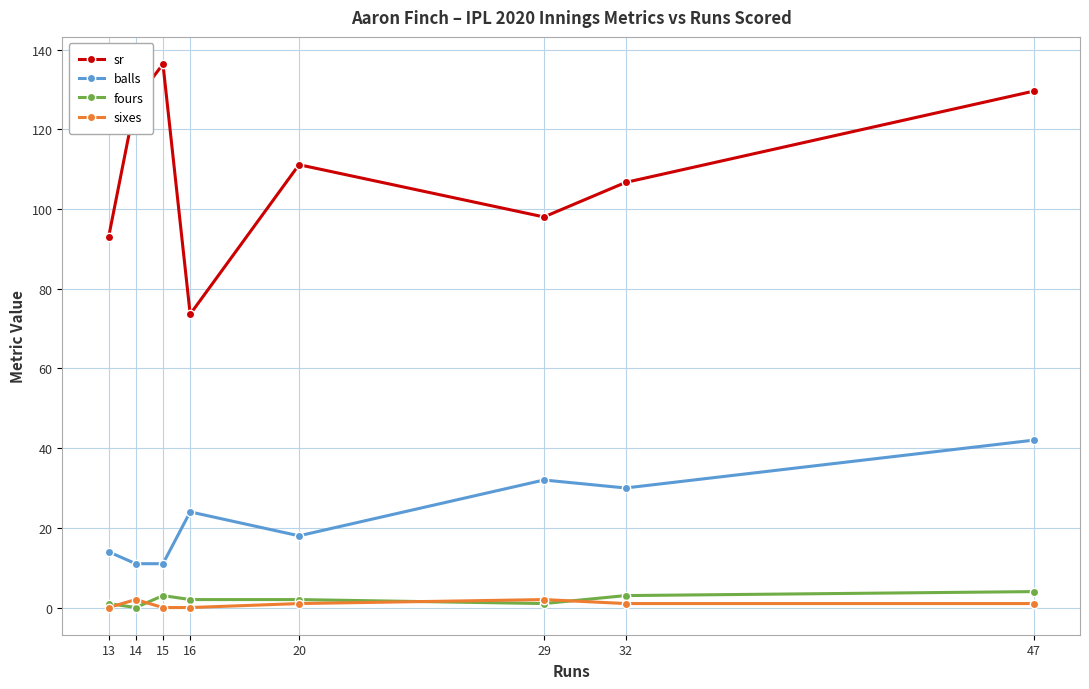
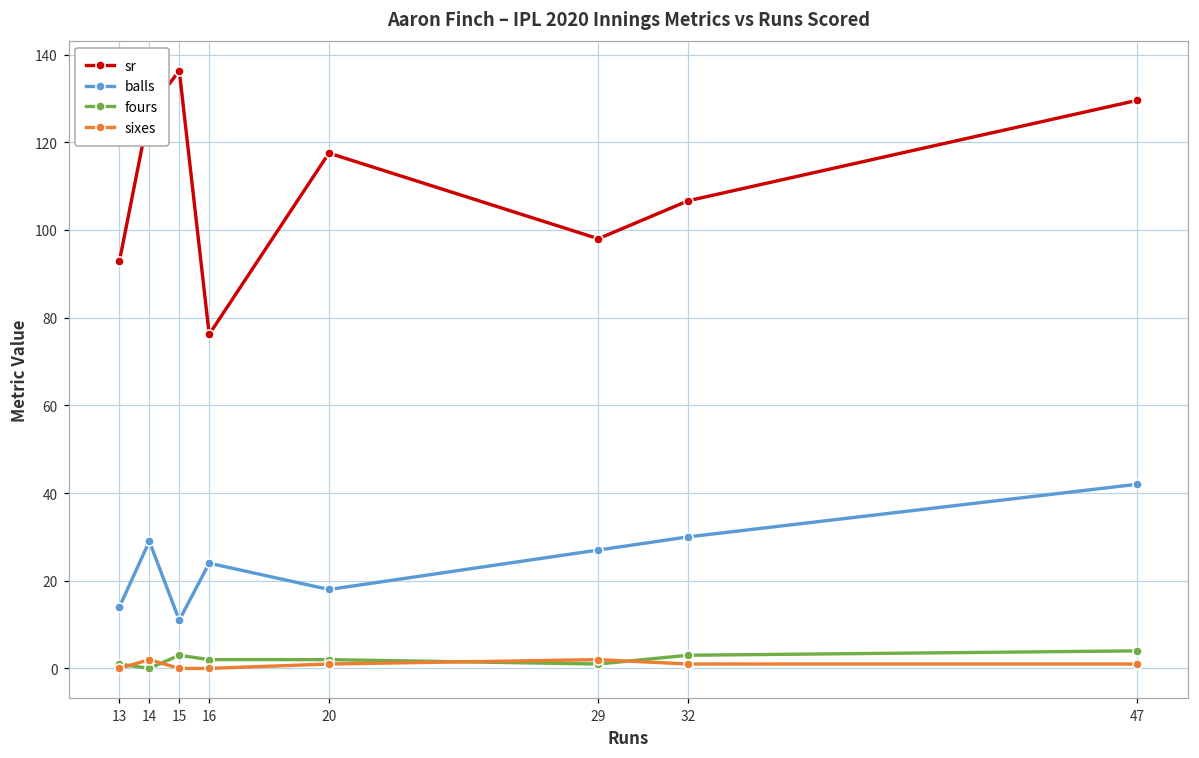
balls, 14: 11 -> 29
sr, 16: 74 -> 76
sr, 20: 111 -> 118
balls, 29: 32 -> 27
